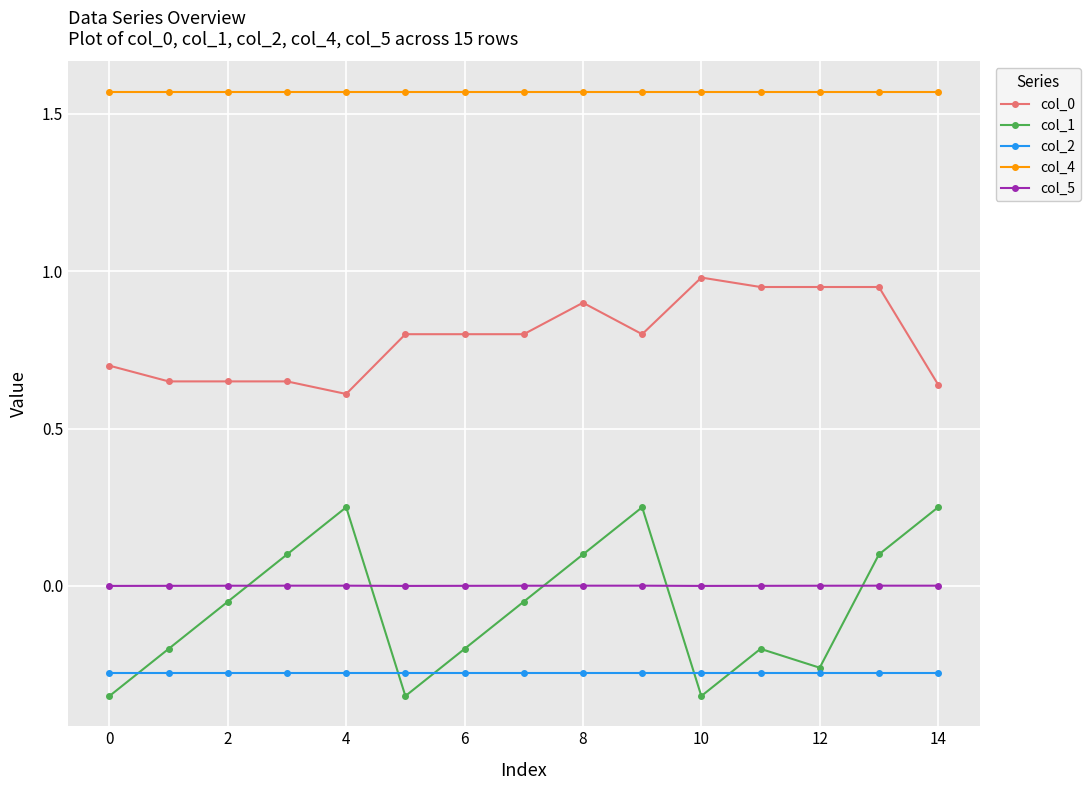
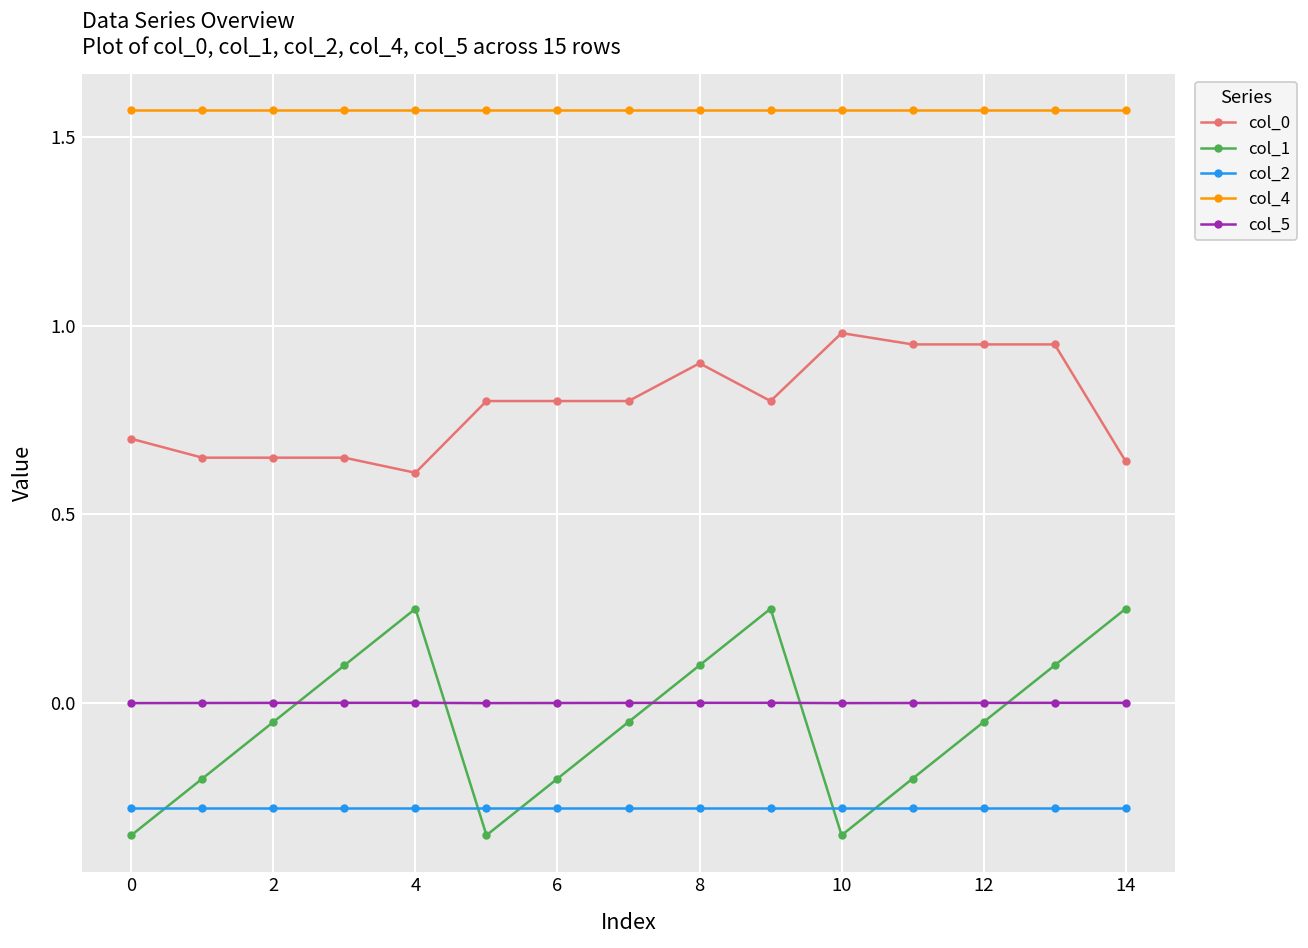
col_1, 12: -0.26 -> -0.05
